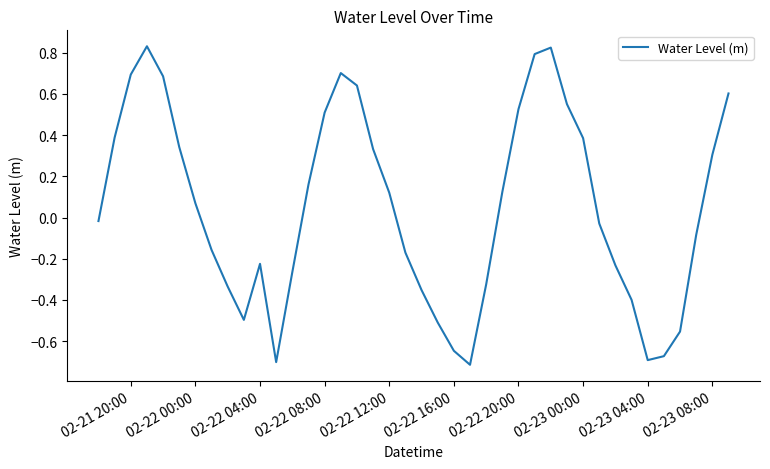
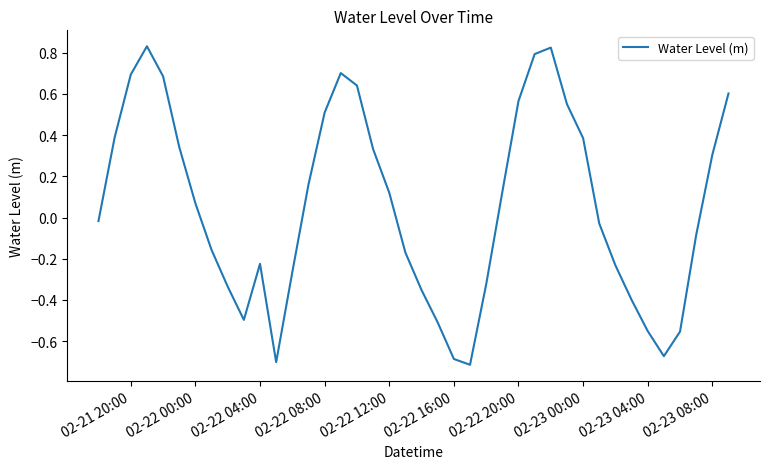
02-22 16:00: -0.65 -> -0.69
02-22 20:00: 0.53 -> 0.57
02-23 04:00: -0.69 -> -0.55
